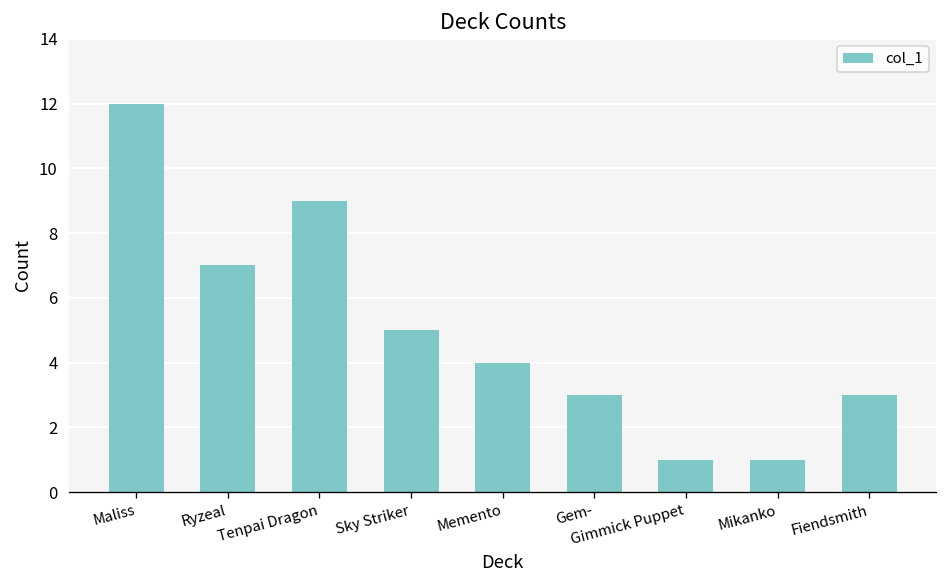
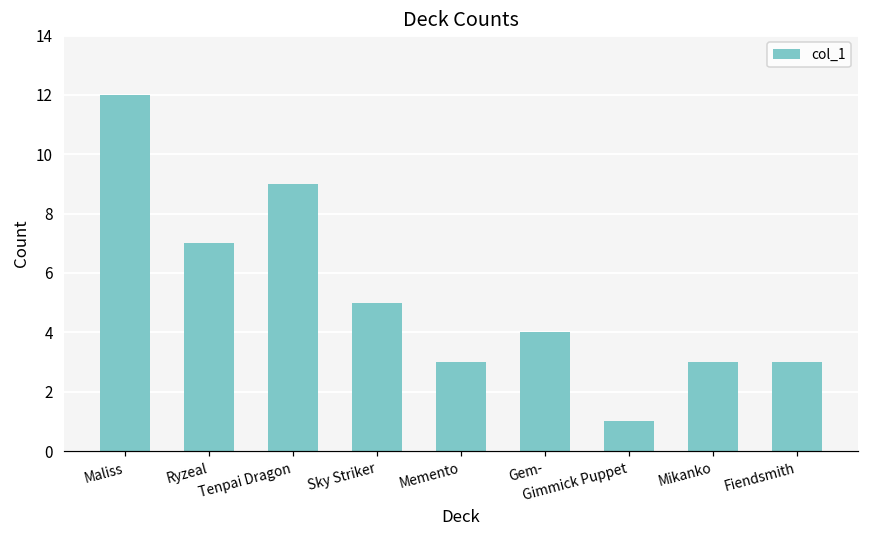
Memento: 4 -> 3
Gem-: 3 -> 4
Mikanko: 1 -> 3
